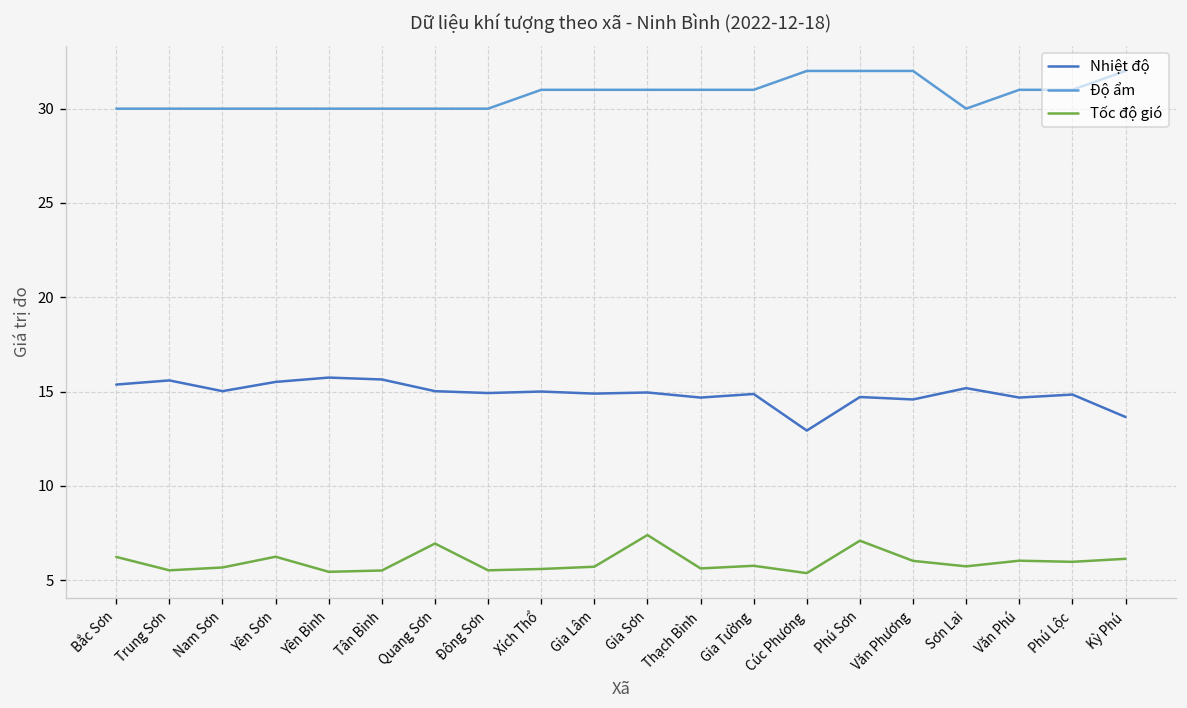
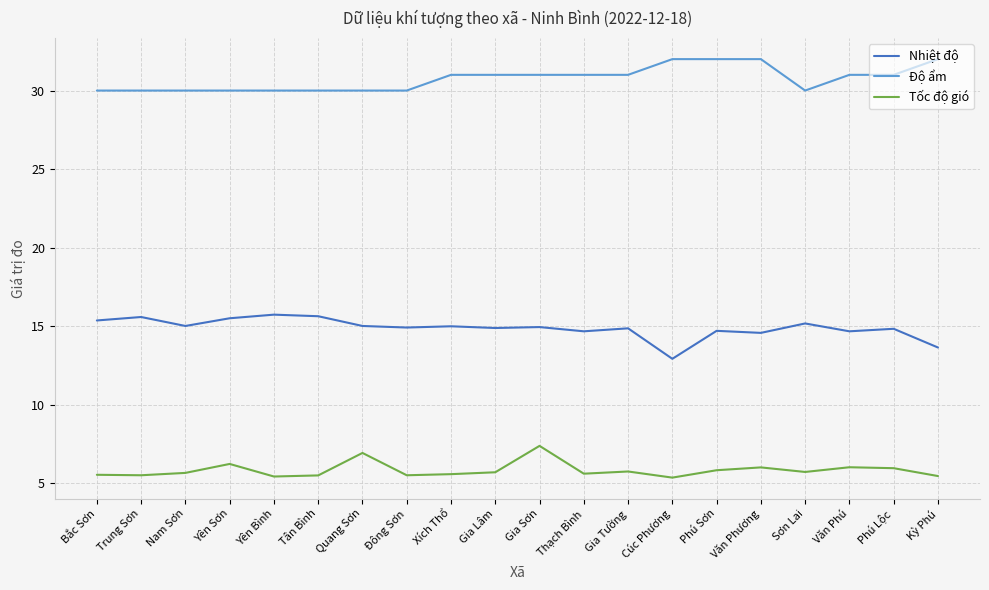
Tốc độ gió, Bắc Sơn: 6.2 -> 5.6
Tốc độ gió, Phú Sơn: 7.1 -> 5.8
Tốc độ gió, Kỳ Phú: 6.1 -> 5.5
